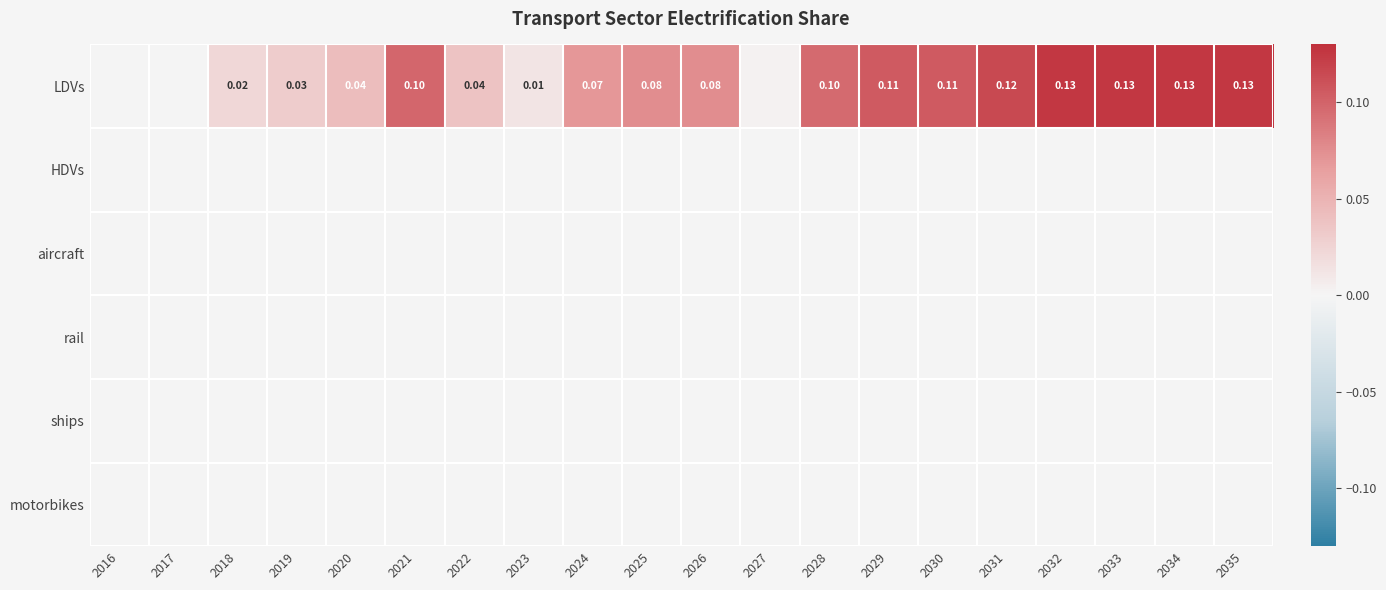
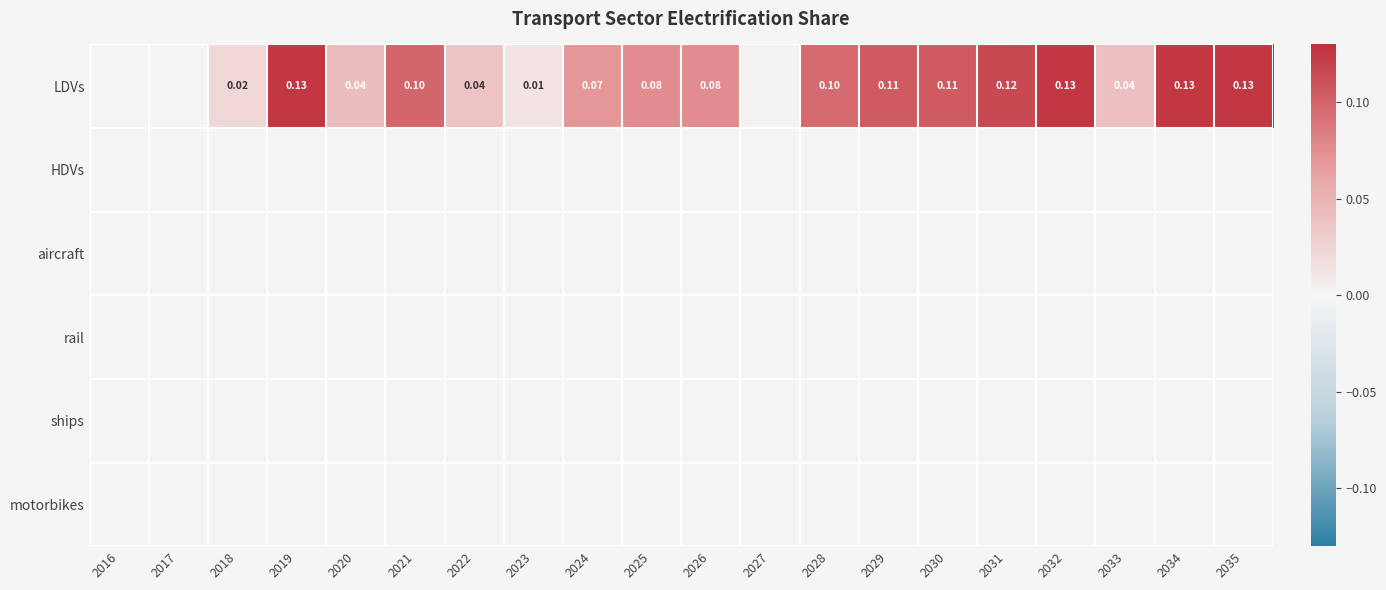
LDVs, 2019: 0.03 -> 0.13
LDVs, 2033: 0.13 -> 0.04
